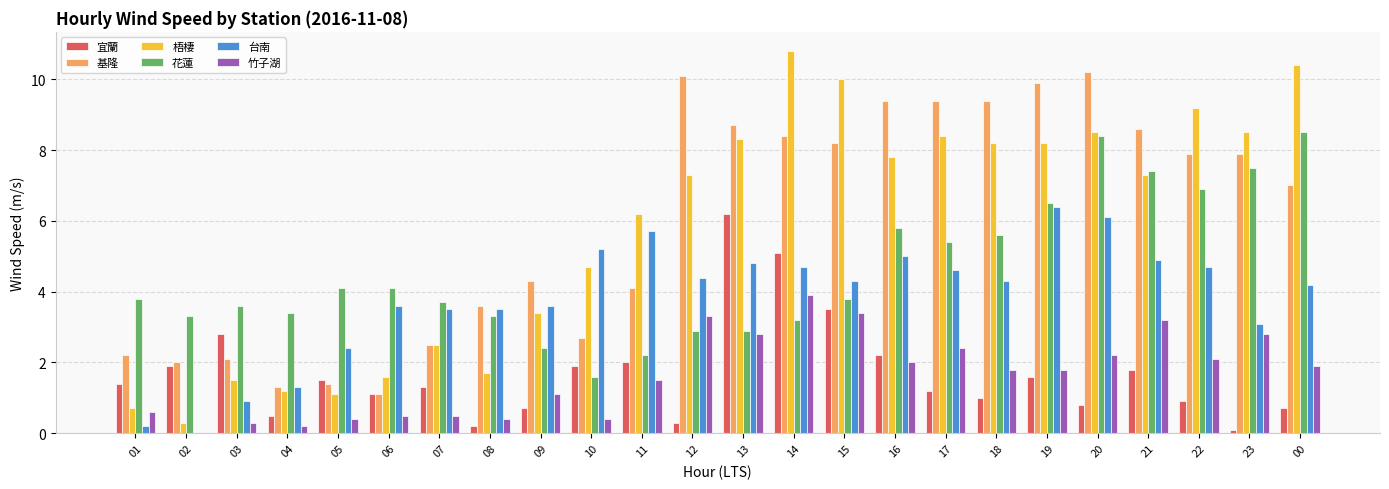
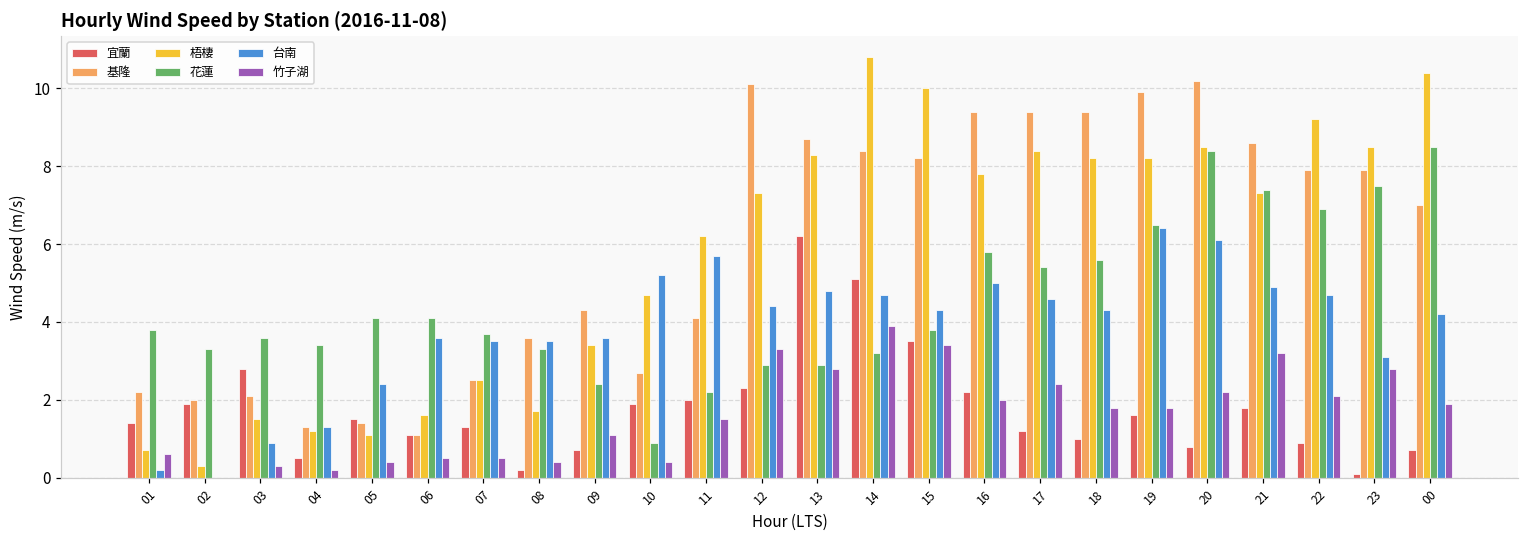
花蓮, 10: 1.6 -> 0.9
宜蘭, 12: 0.3 -> 2.3
